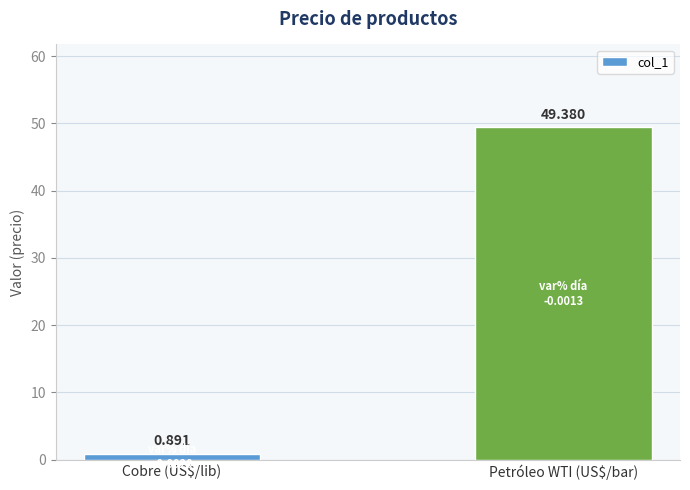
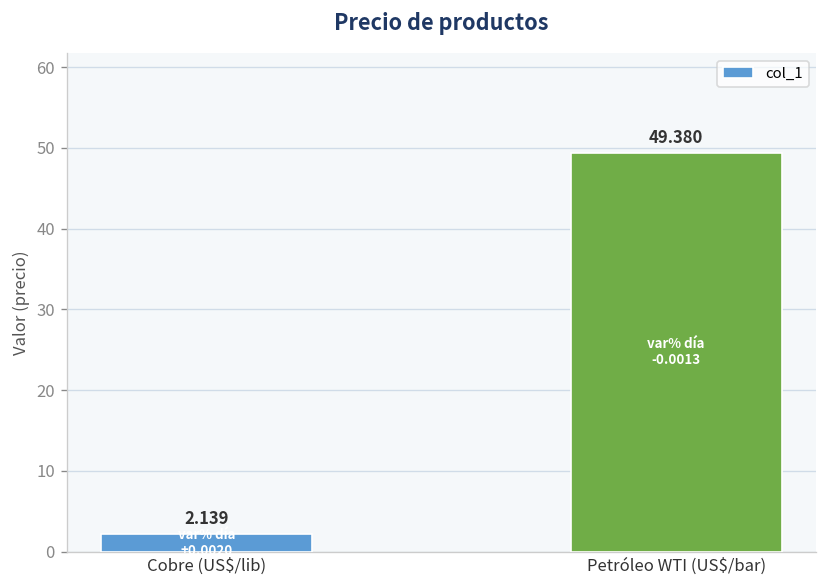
Cobre (US$/lib): 0.891 -> 2.139
